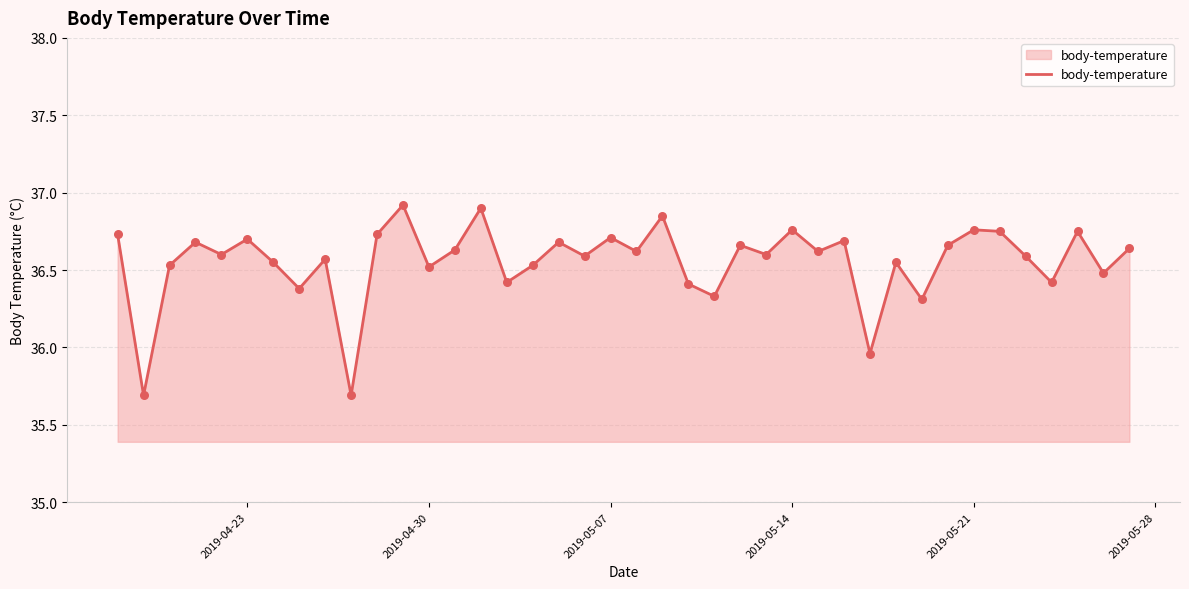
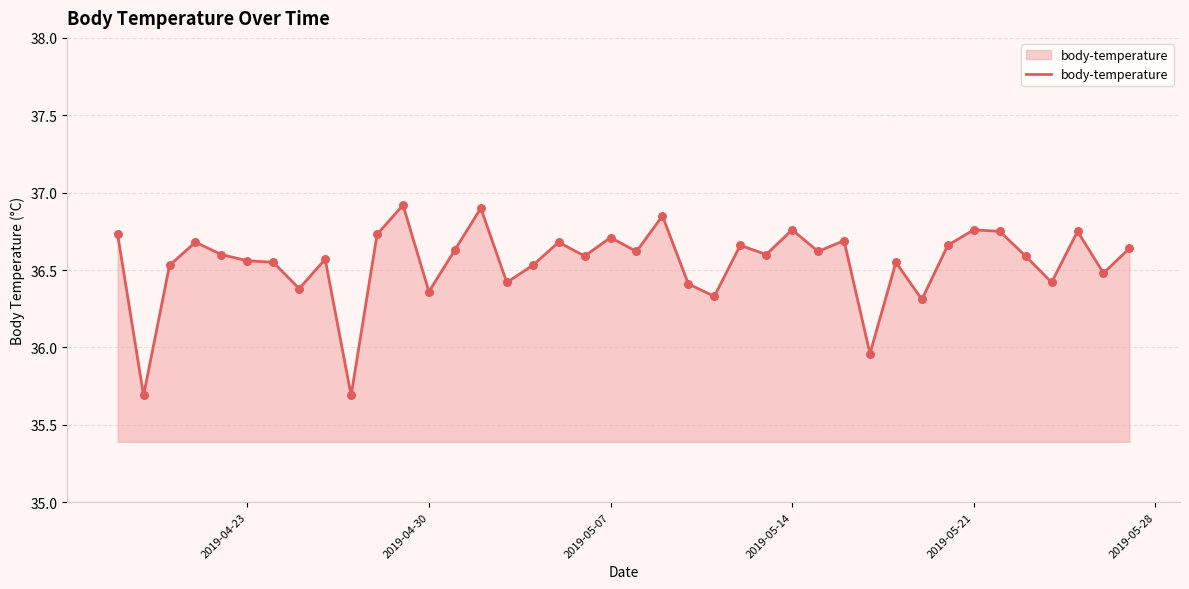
2019-04-23: 36.70 -> 36.56
2019-04-30: 36.52 -> 36.36
